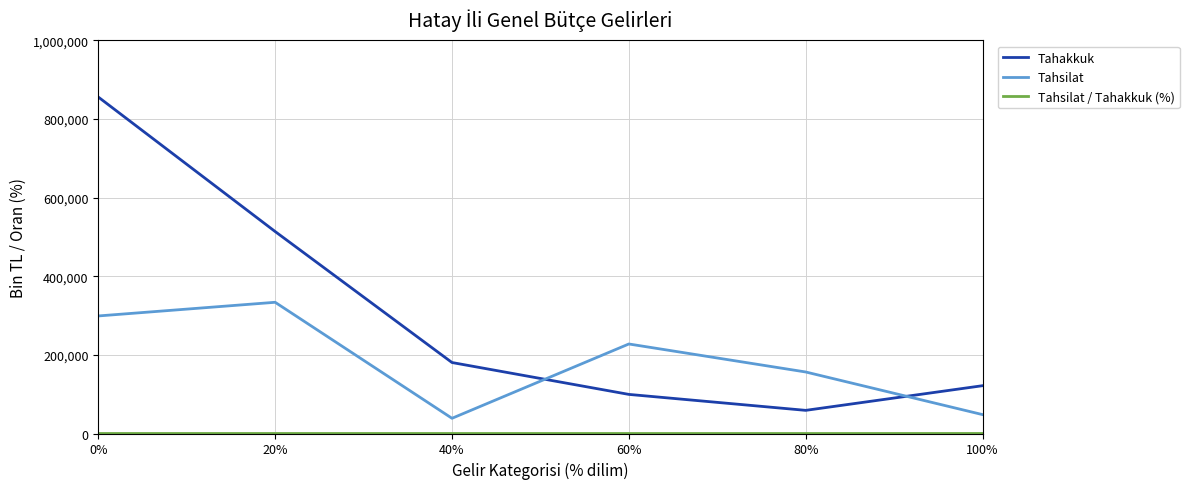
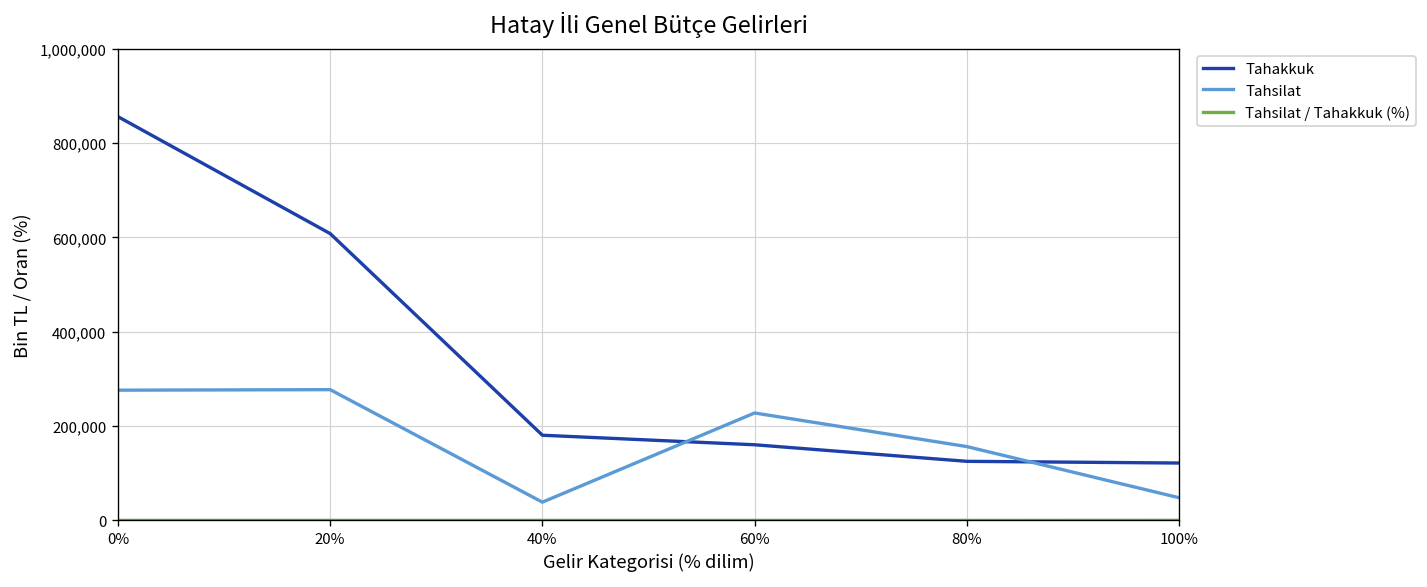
Tahsilat, 0%: 300,000 -> 280,000
Tahakkuk, 20%: 510,000 -> 610,000
Tahsilat, 20%: 330,000 -> 280,000
Tahakkuk, 60%: 100,000 -> 160,000
Tahakkuk, 80%: 60,000 -> 130,000
